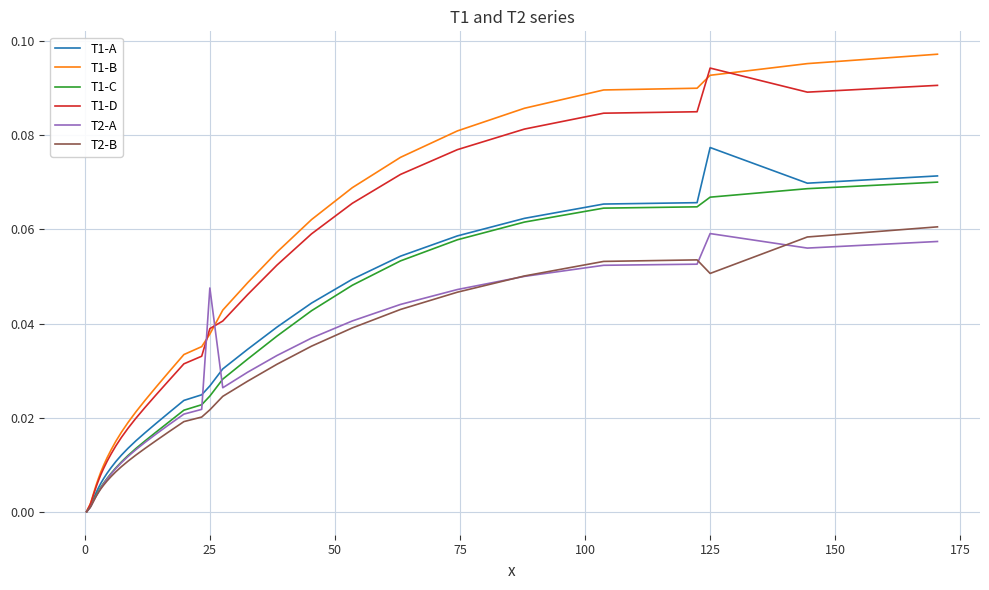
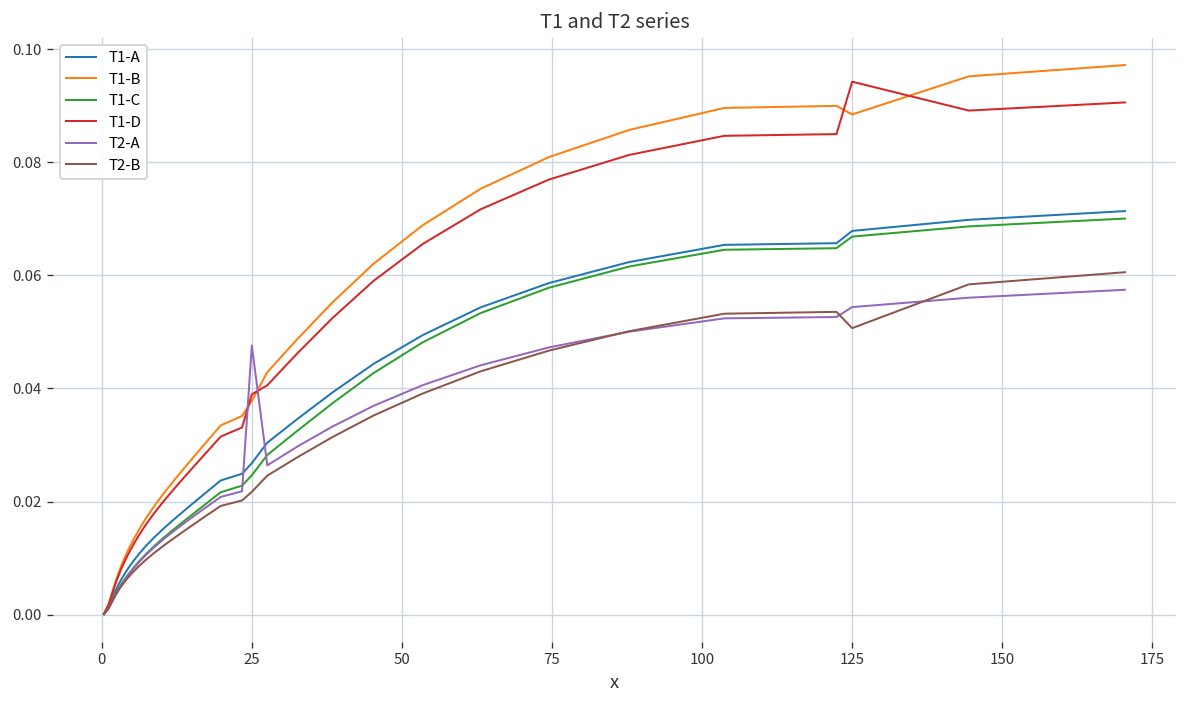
T1-A, 125: 0.077 -> 0.068
T1-B, 125: 0.093 -> 0.088
T2-A, 125: 0.059 -> 0.054
